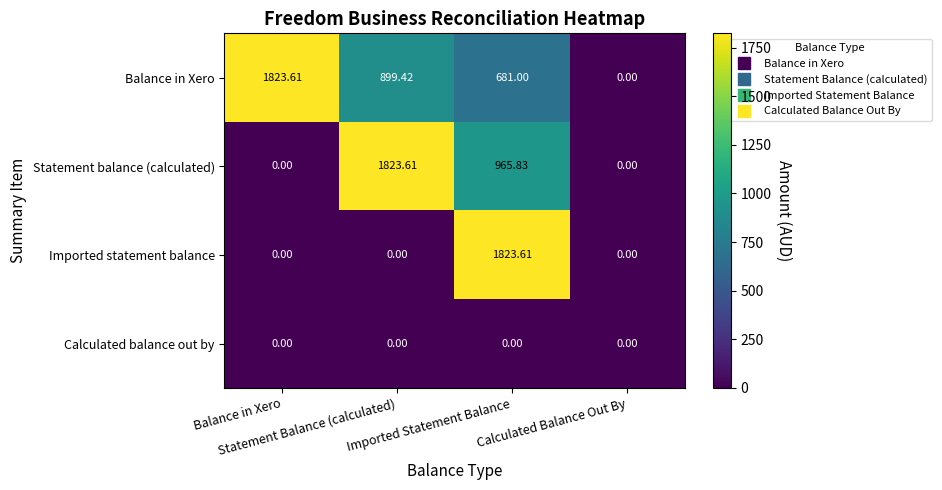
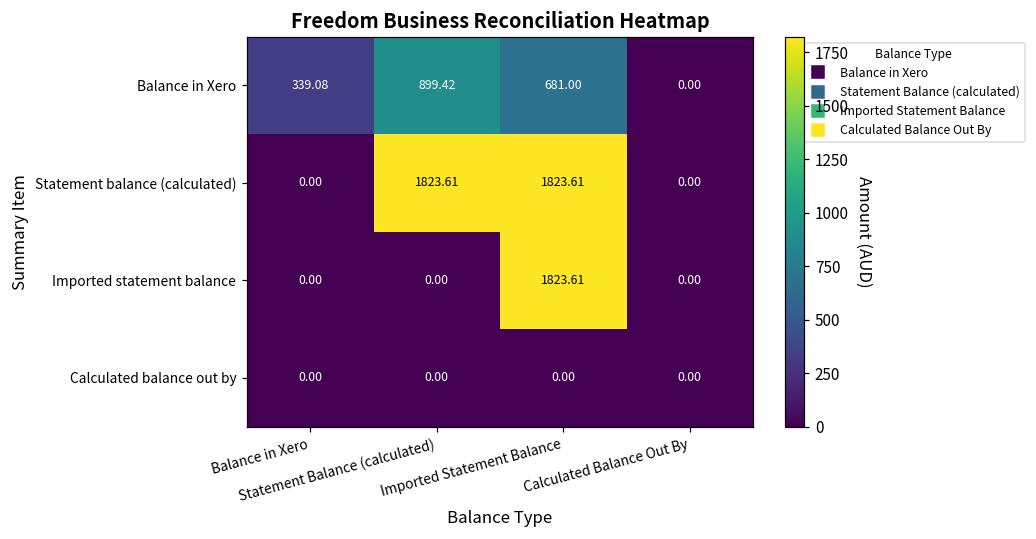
Balance in Xero, Balance in Xero: 1823.61 -> 339.08
Statement balance (calculated), Imported Statement Balance: 965.83 -> 1823.61
